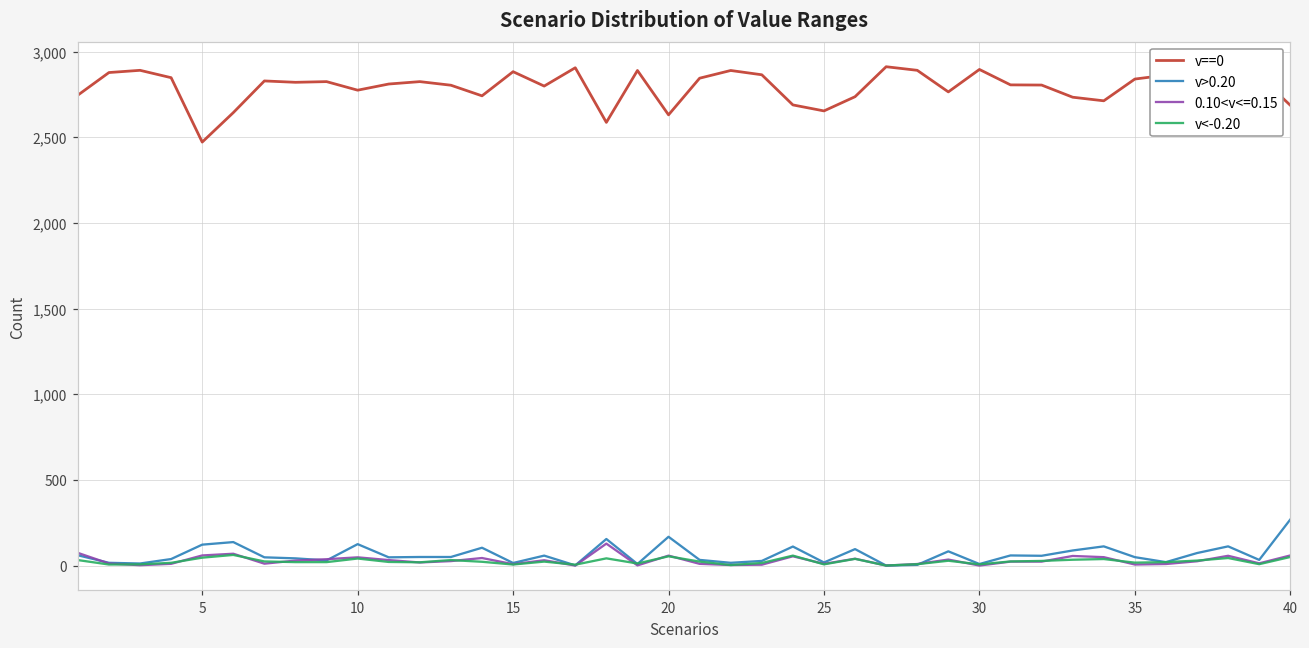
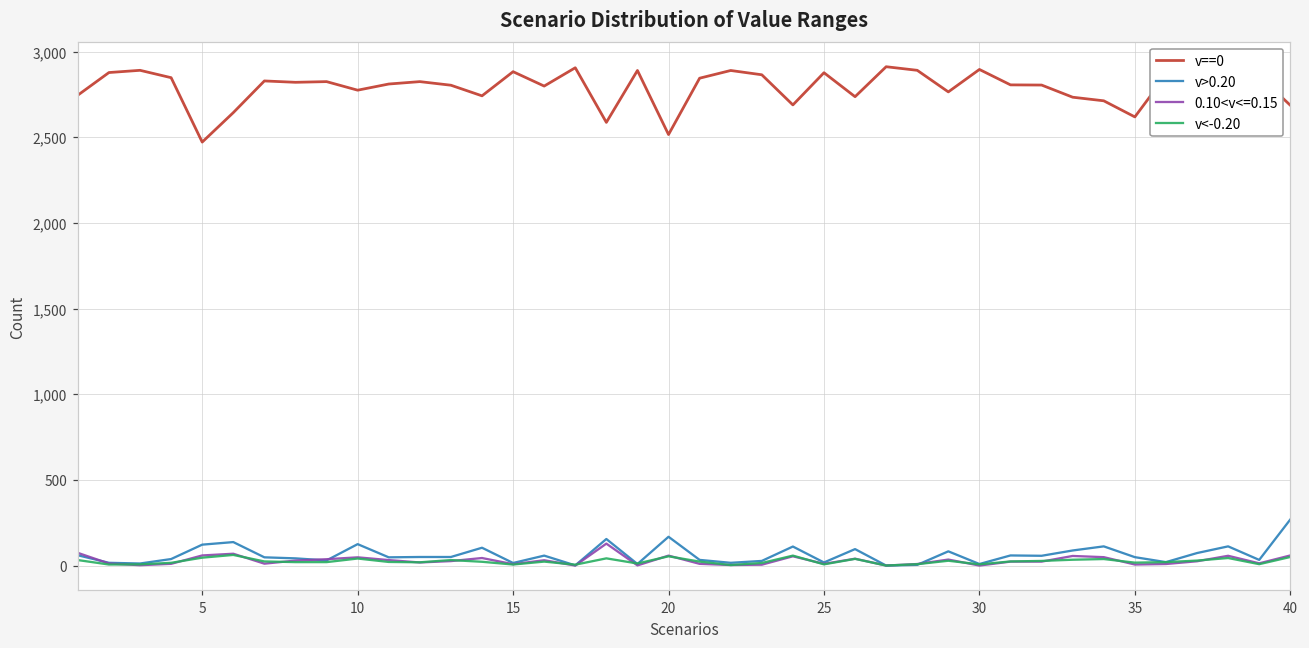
v==0, 20: 2,630 -> 2,520
v==0, 25: 2,650 -> 2,880
v==0, 35: 2,840 -> 2,620
